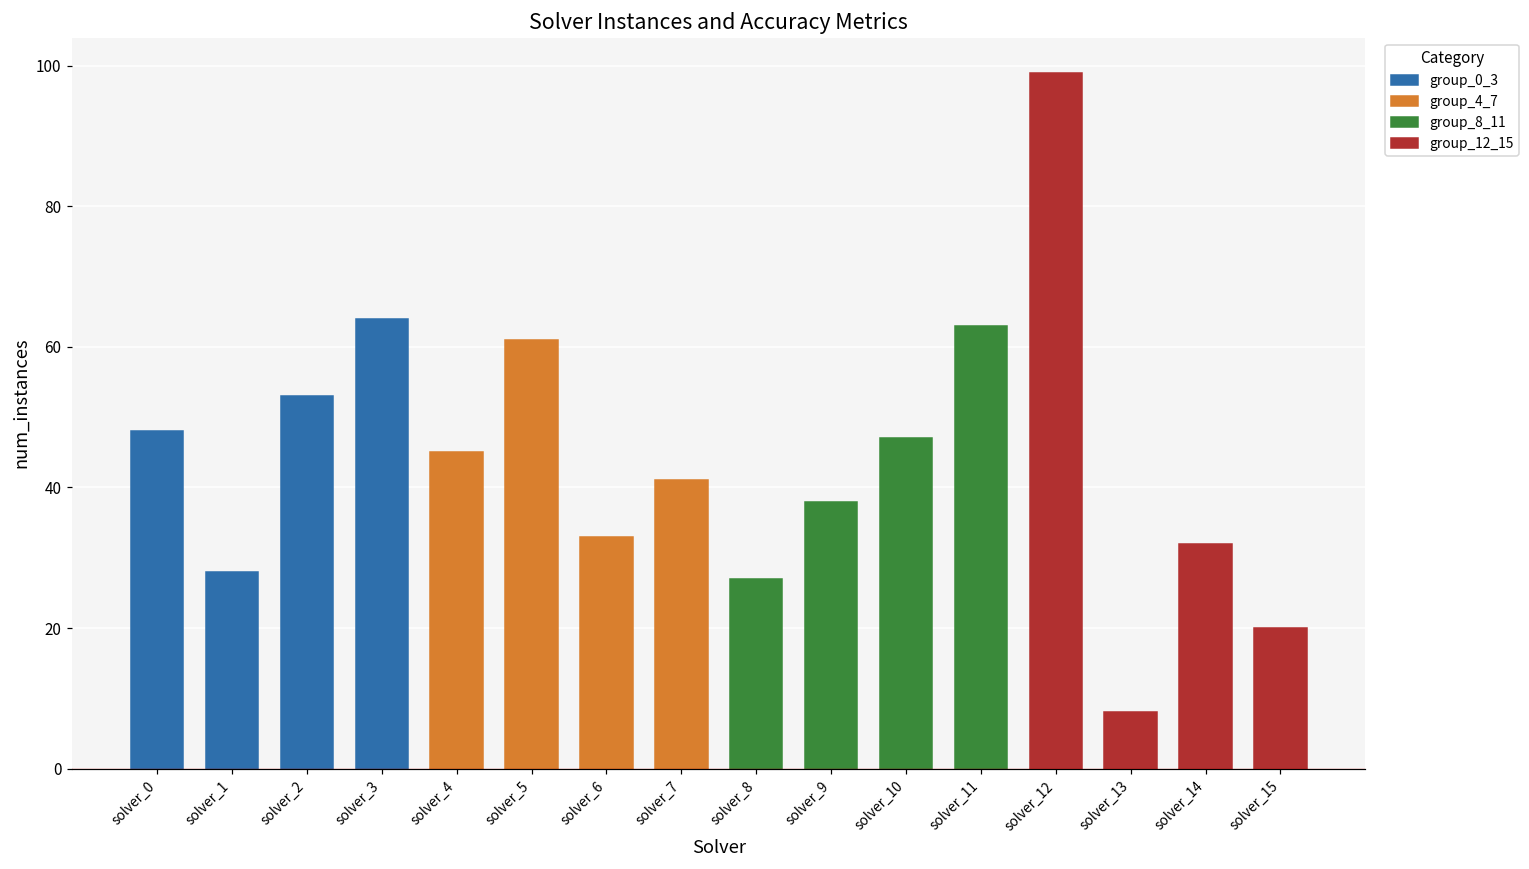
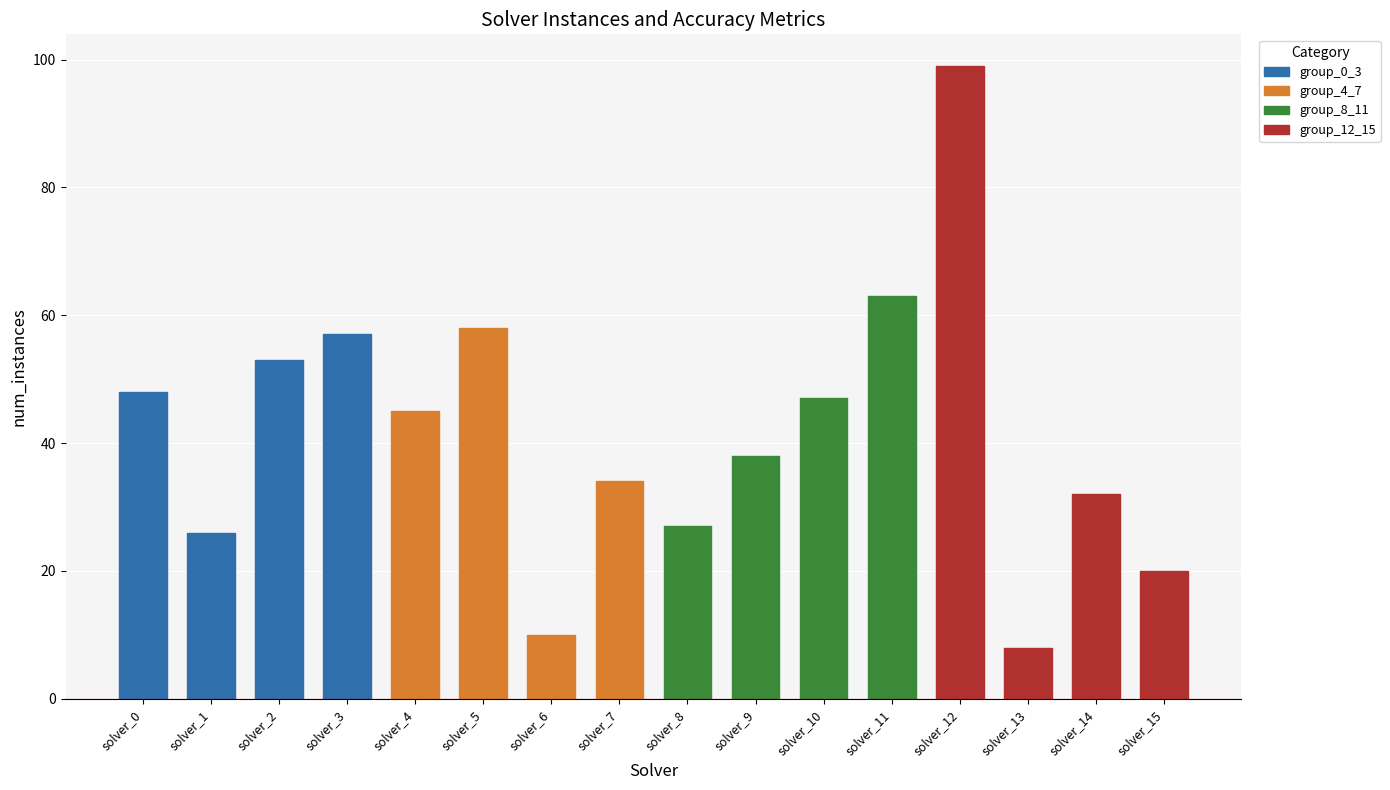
solver_1: 28 -> 26
solver_3: 64 -> 57
solver_5: 61 -> 58
solver_6: 33 -> 10
solver_7: 41 -> 34
